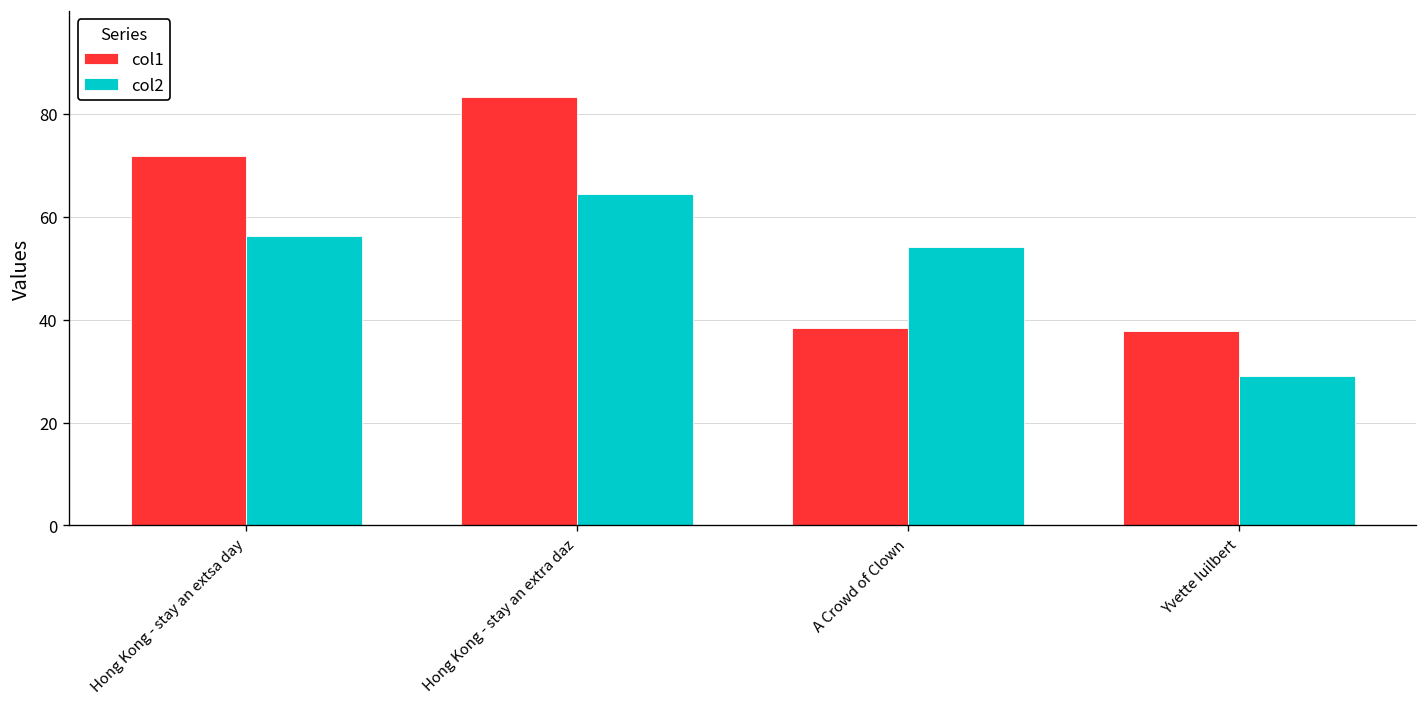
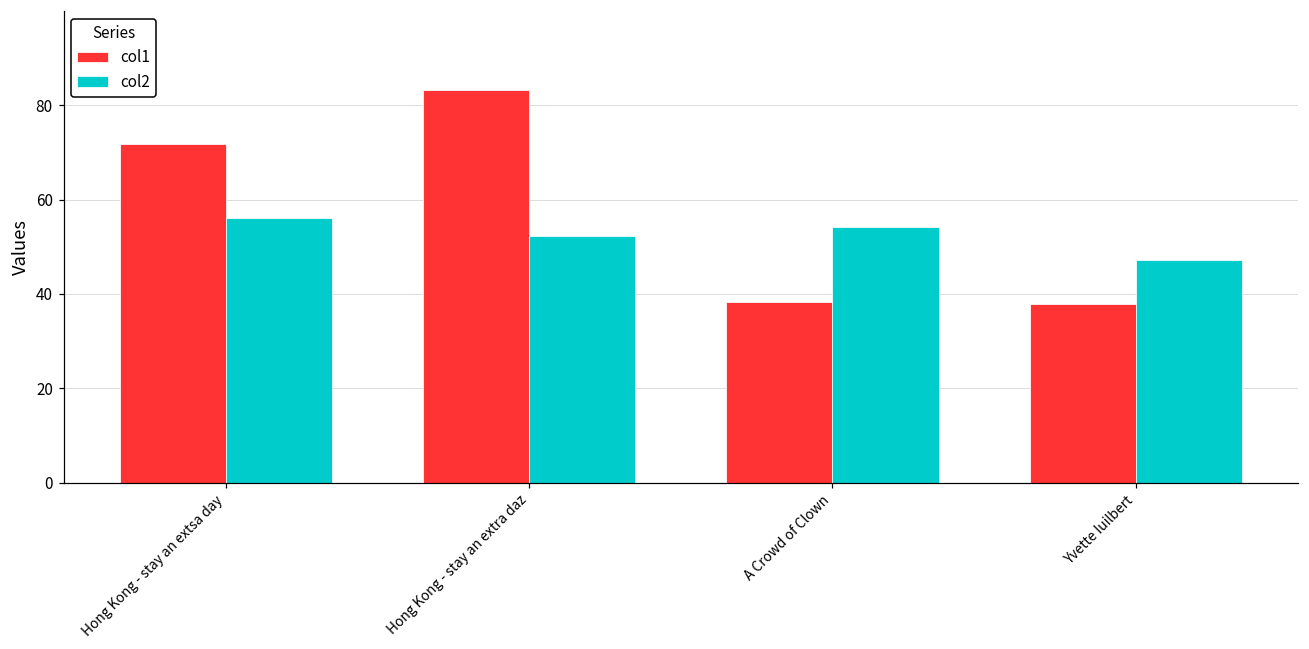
col2, Hong Kong - stay an extra daz: 65 -> 52
col2, Yvette Iuilbert: 29 -> 47
